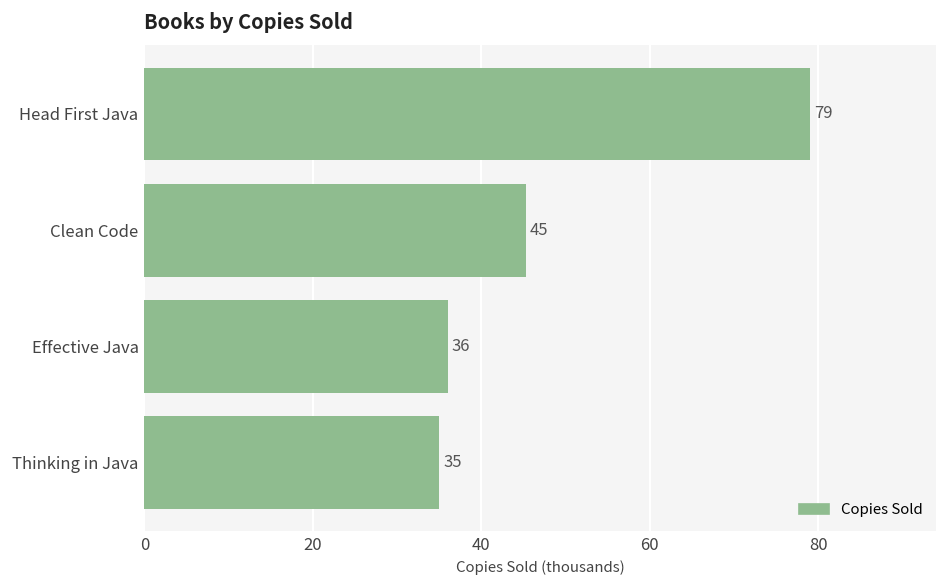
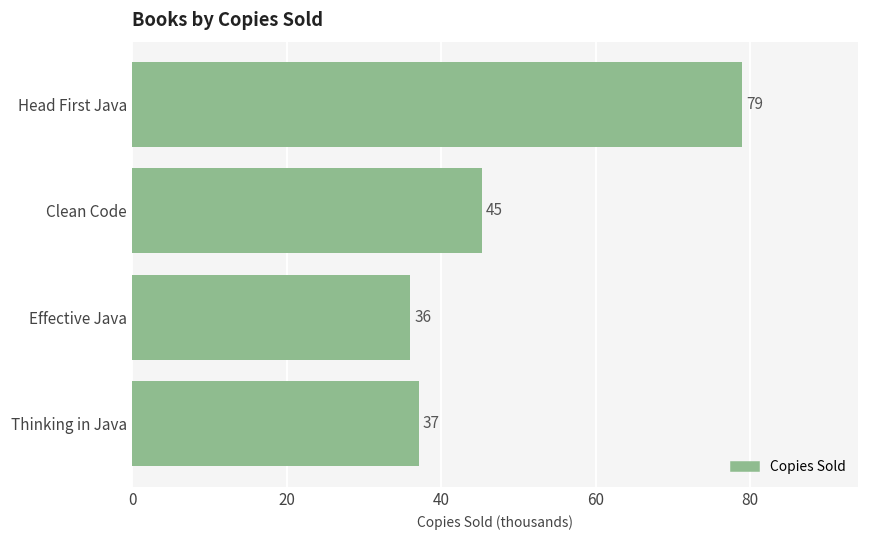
Thinking in Java: 35 -> 37
